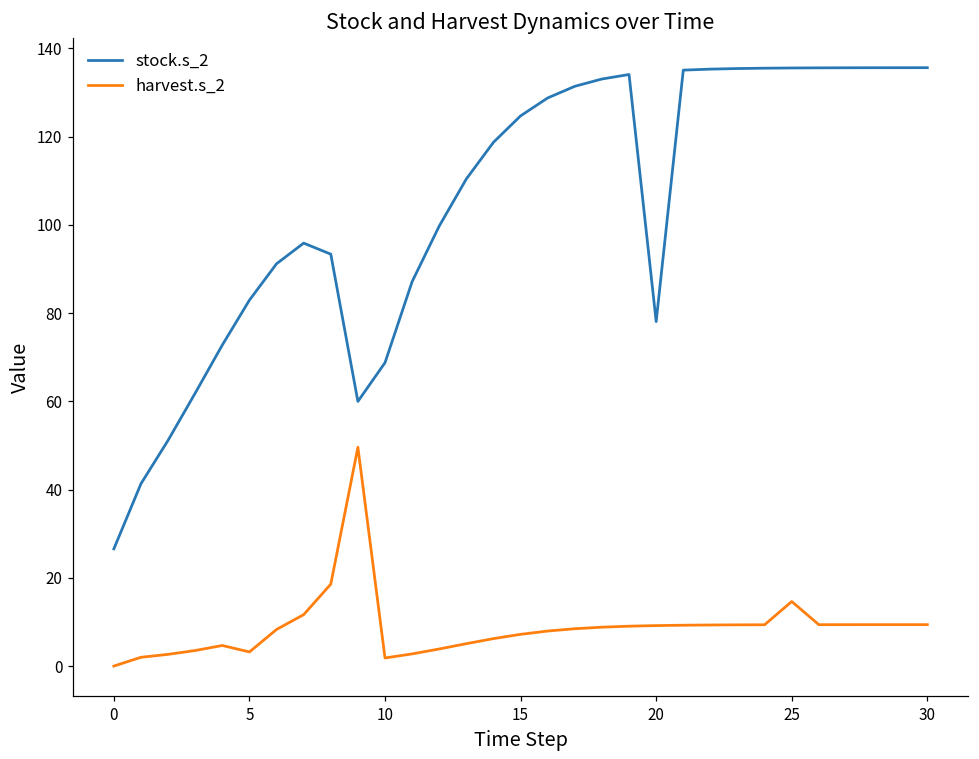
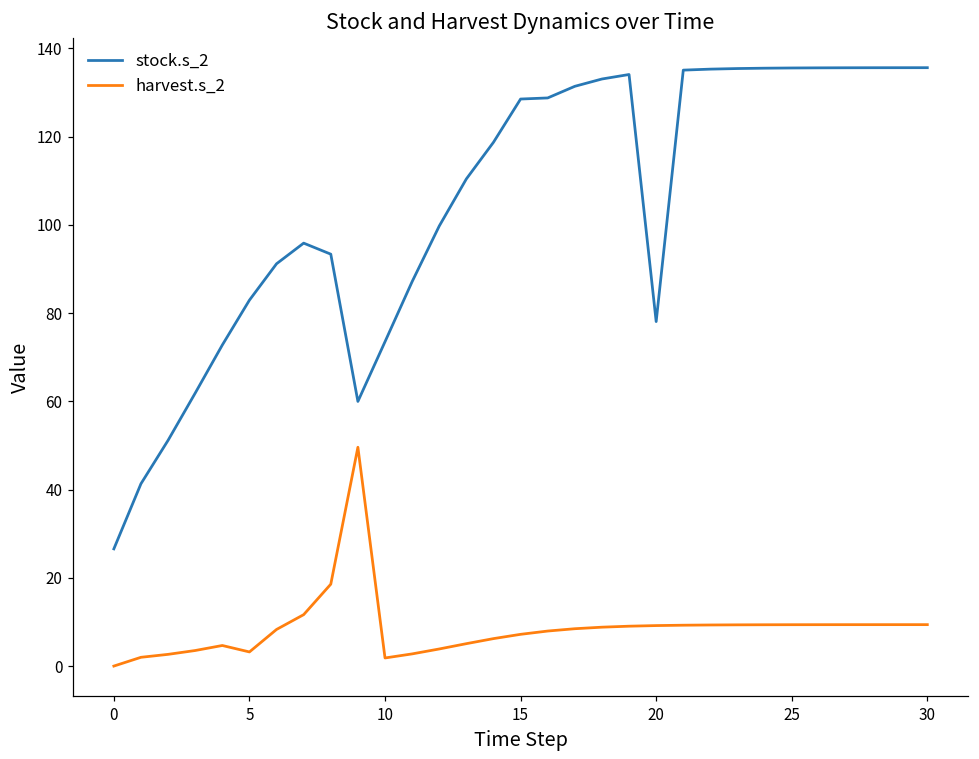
stock.s_2, 10: 69 -> 74
stock.s_2, 15: 125 -> 129
harvest.s_2, 25: 15 -> 9
